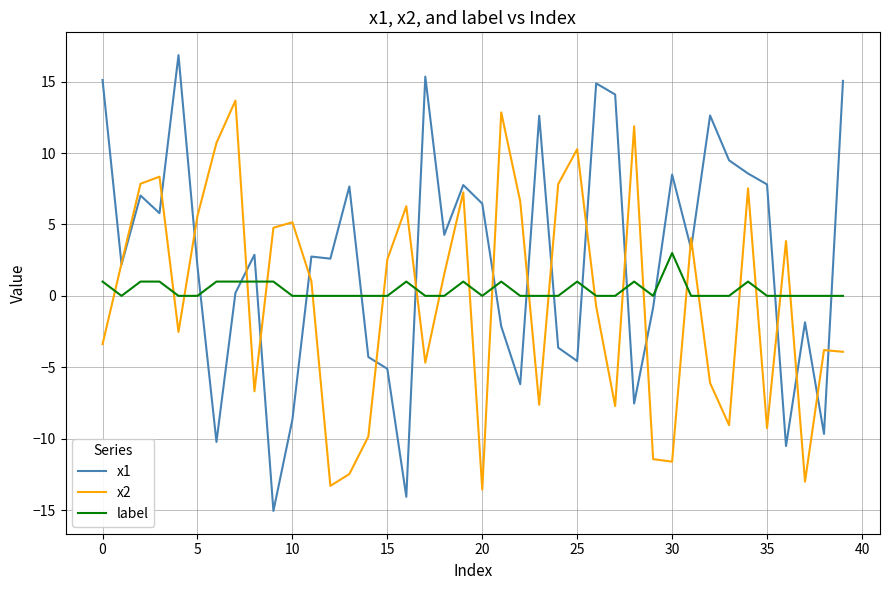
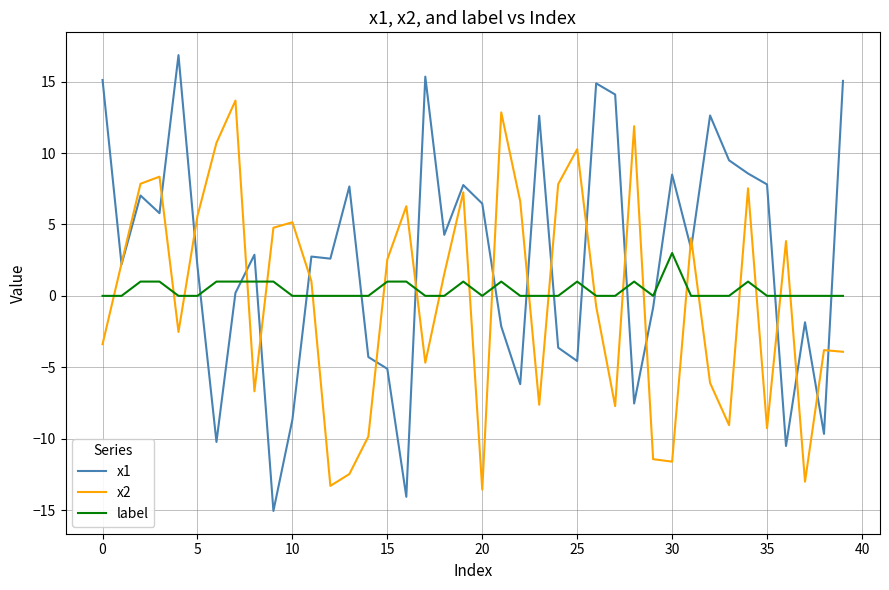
label, 0: 1 -> 0
label, 15: 0 -> 1
